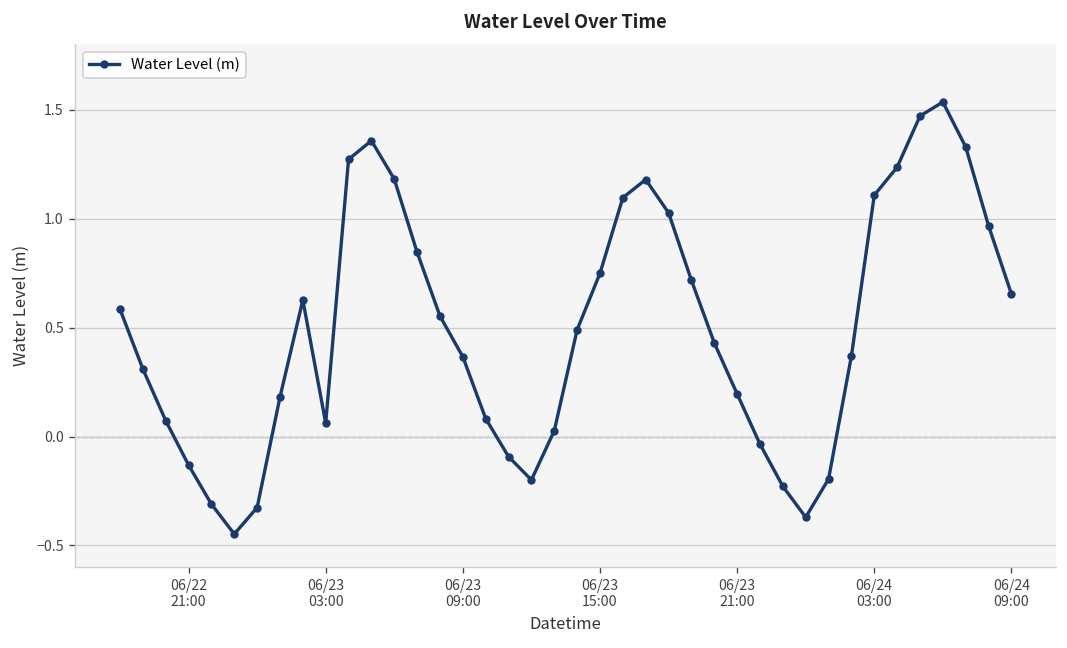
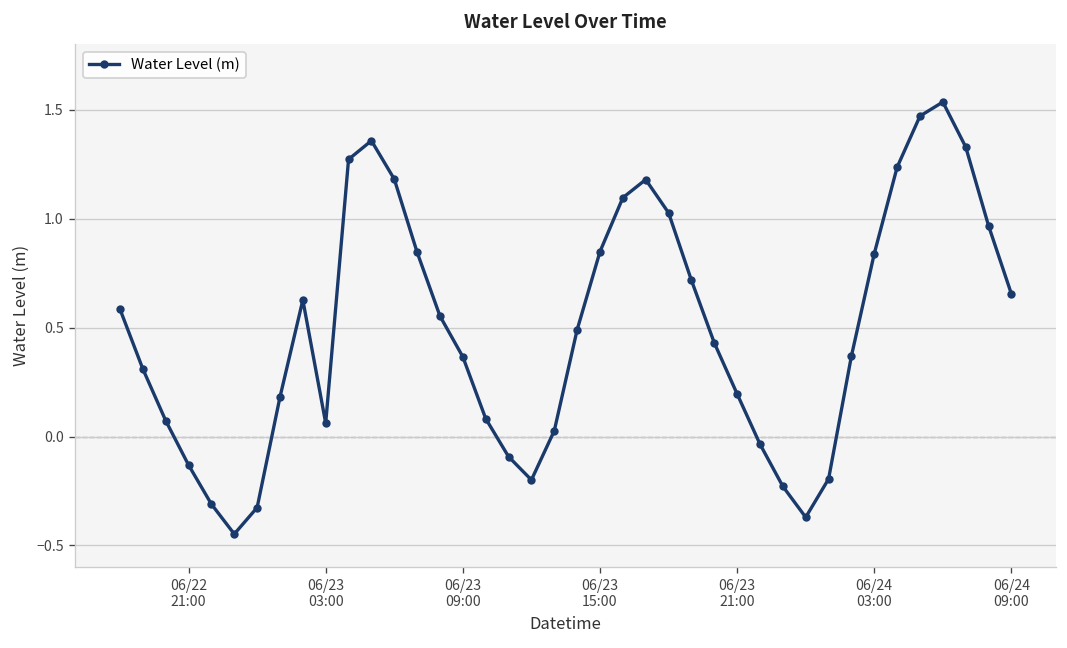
06/23 15:00: 0.75 -> 0.85
06/24 03:00: 1.11 -> 0.84
